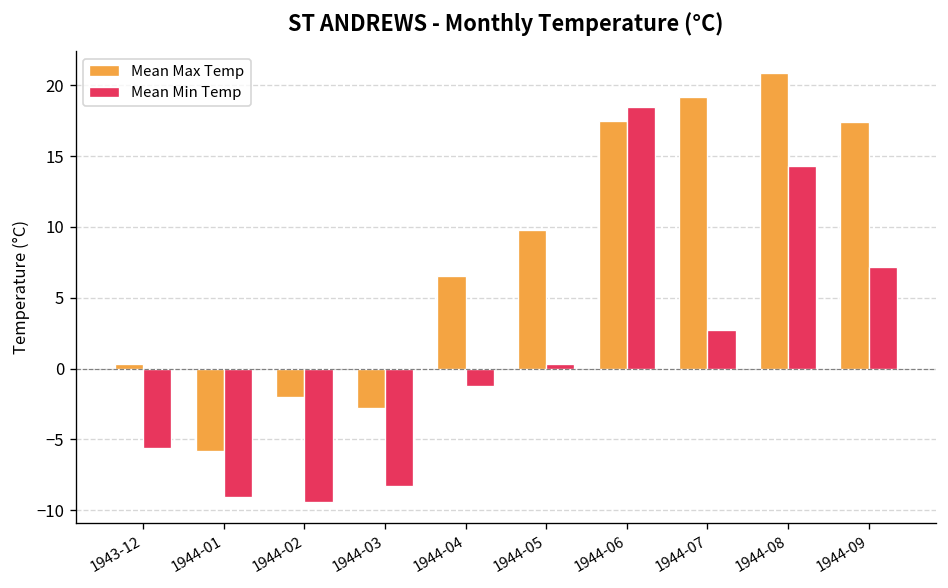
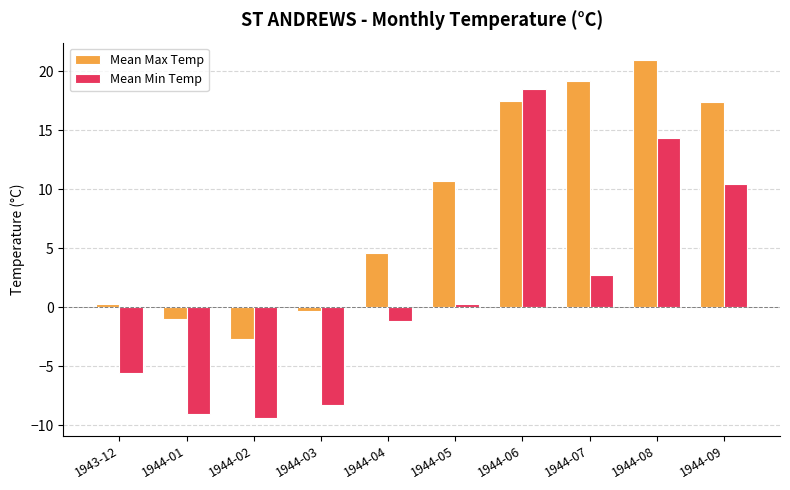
Mean Max Temp, 1944-01: -5.8 -> -1.0
Mean Max Temp, 1944-02: -2.0 -> -2.7
Mean Max Temp, 1944-03: -2.8 -> -0.3
Mean Max Temp, 1944-04: 6.5 -> 4.6
Mean Max Temp, 1944-05: 9.8 -> 10.7
Mean Min Temp, 1944-09: 7.2 -> 10.4
